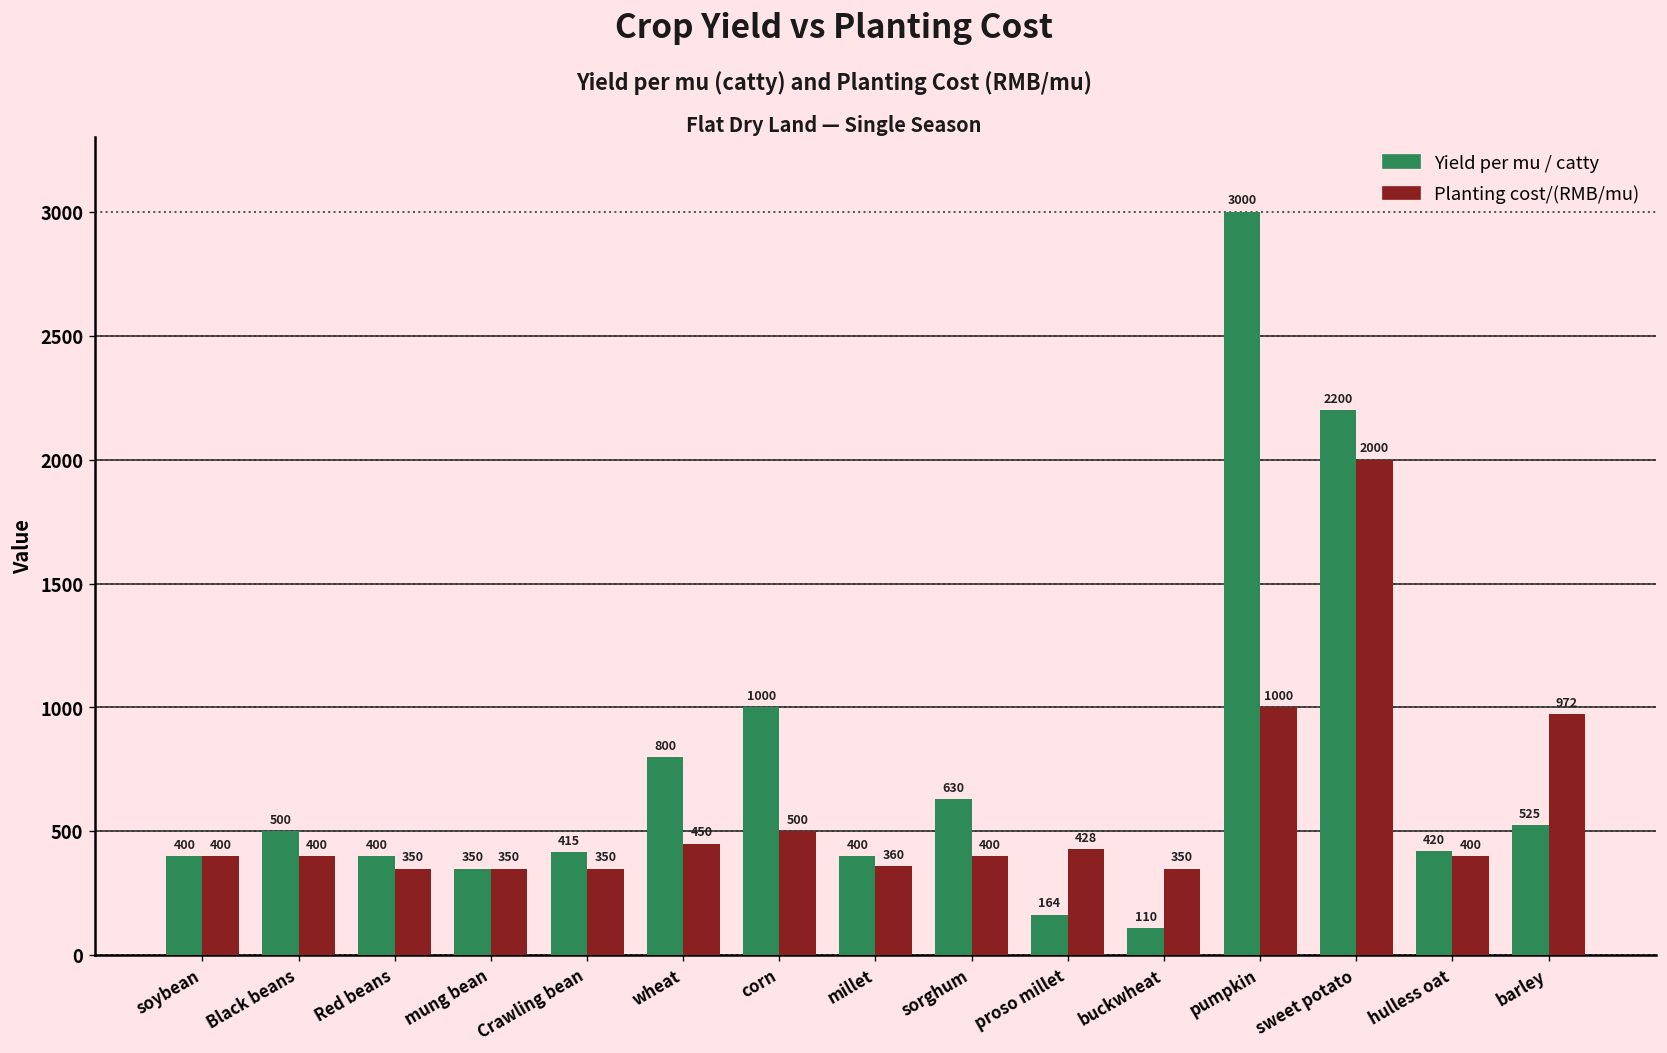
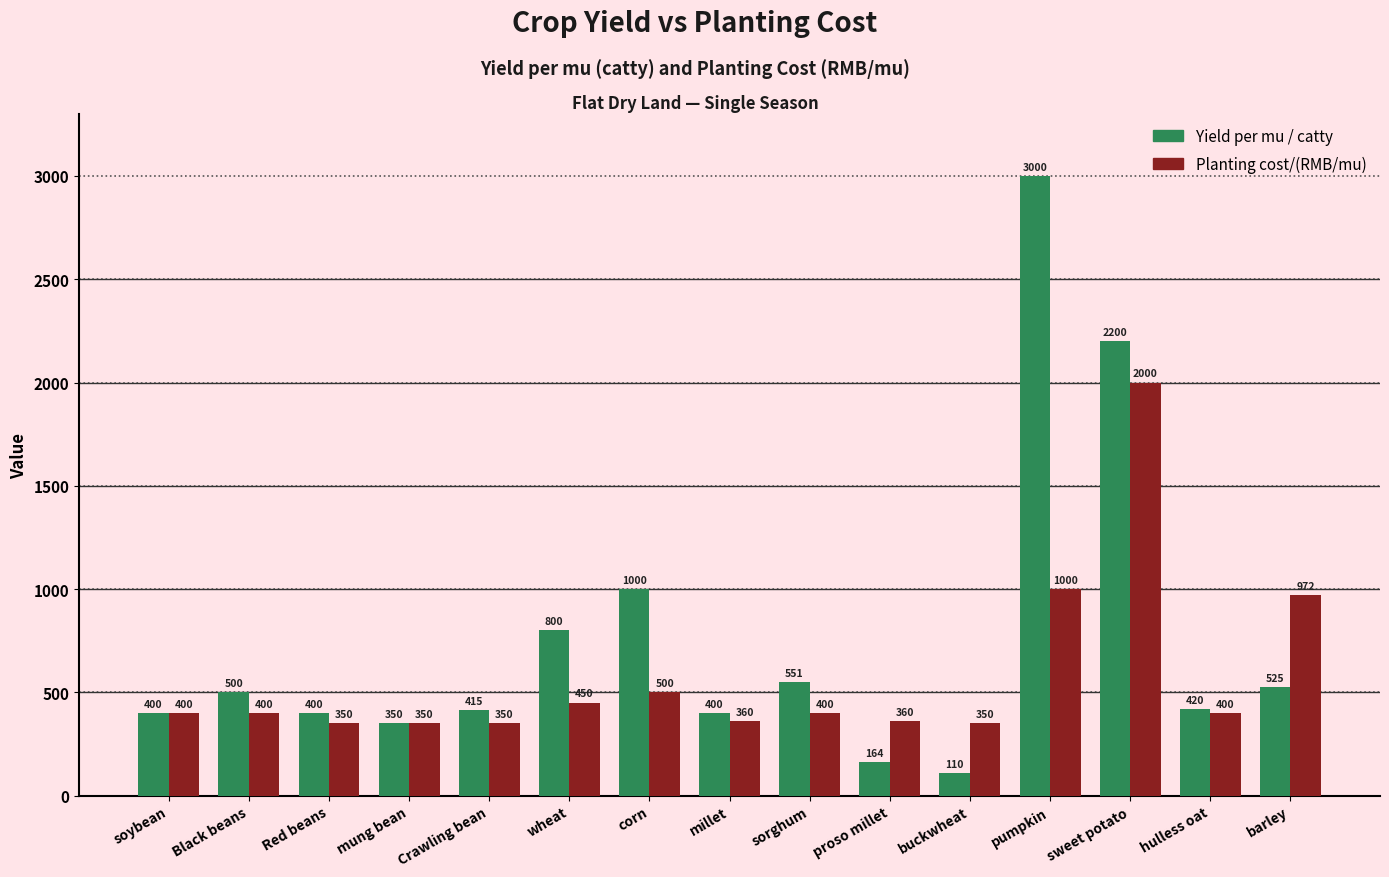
Yield per mu / catty, sorghum: 630 -> 551
Planting cost/(RMB/mu), proso millet: 428 -> 360
